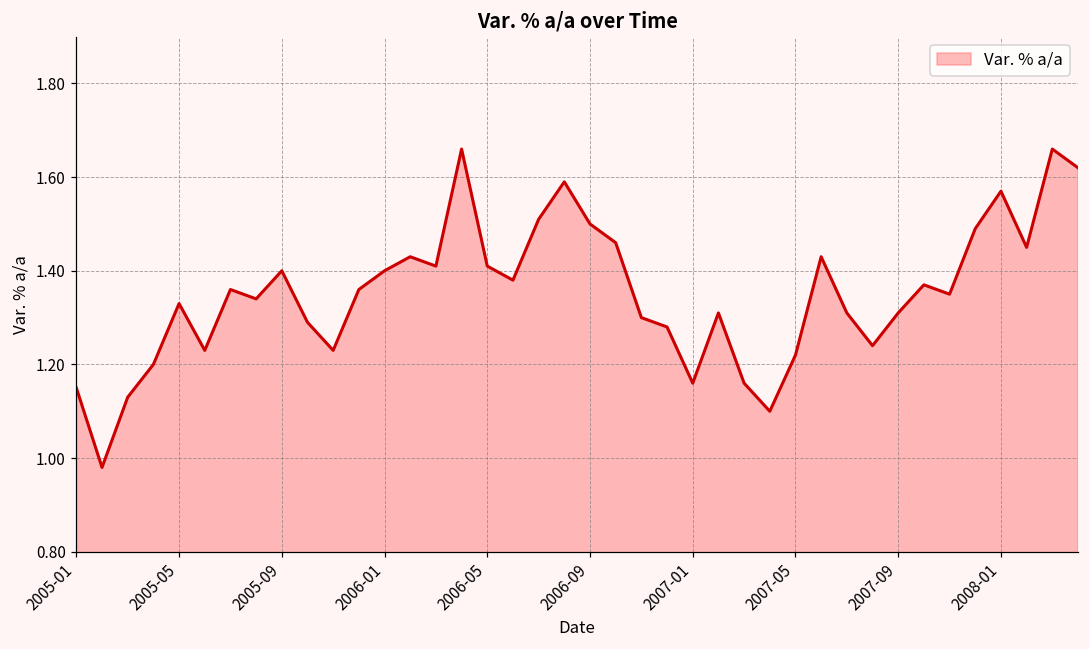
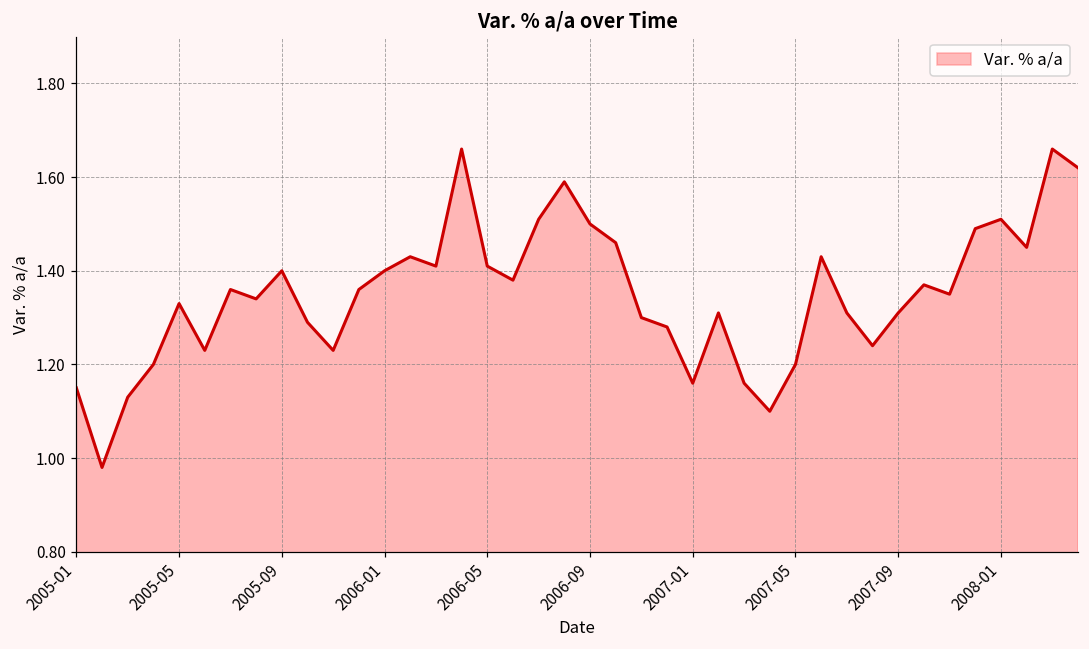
2007-05: 1.22 -> 1.20
2008-01: 1.57 -> 1.51
